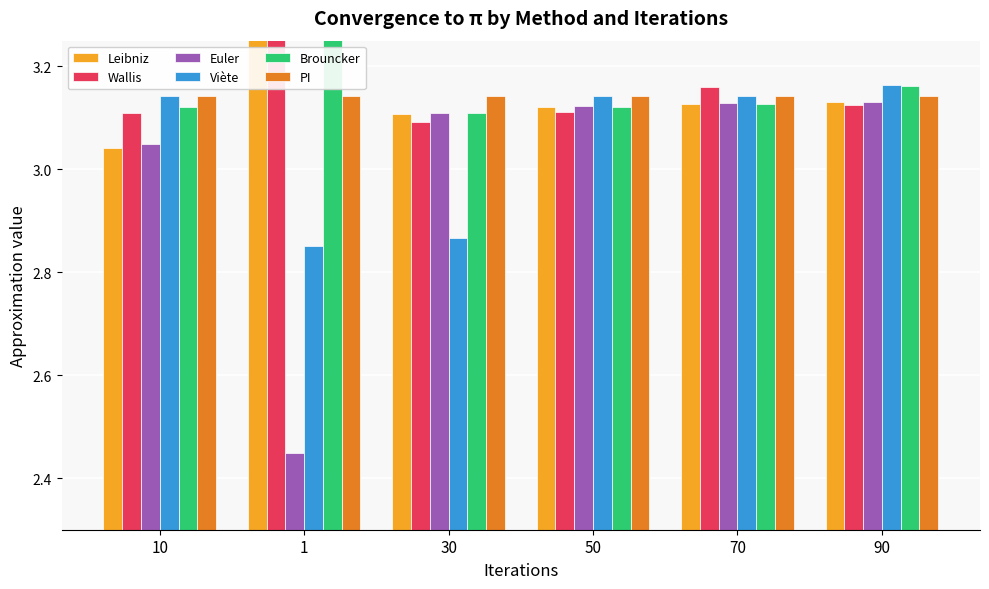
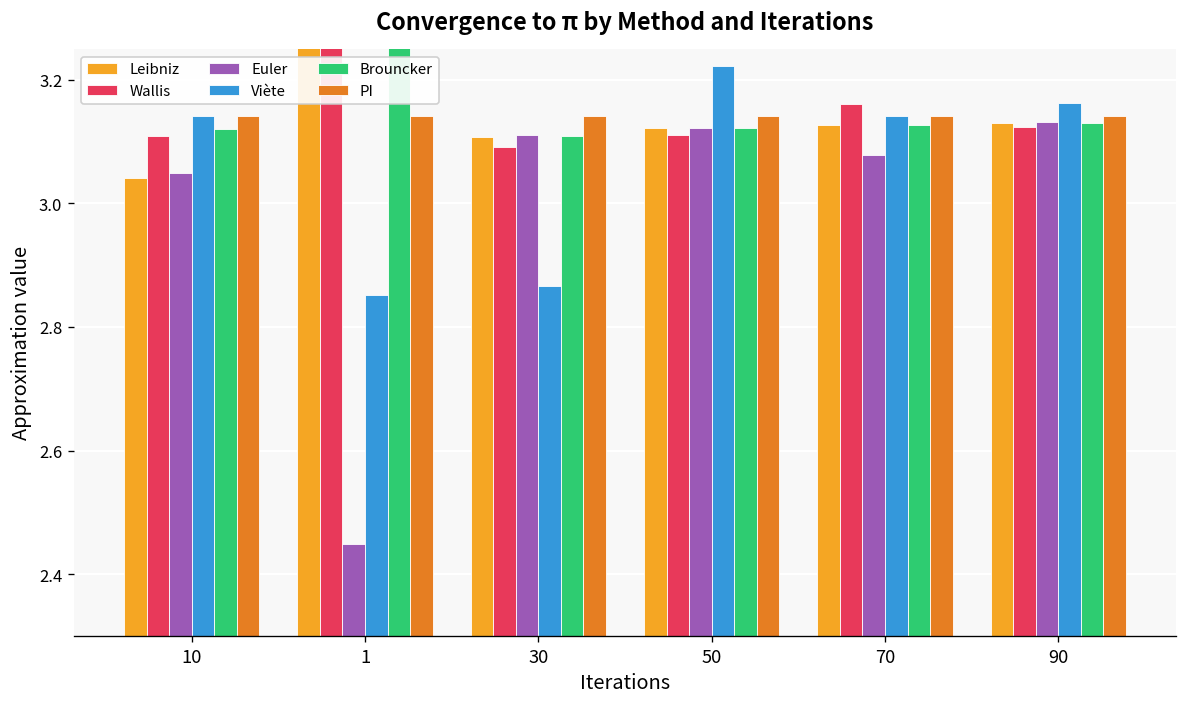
Viète, 50: 3.14 -> 3.22
Euler, 70: 3.13 -> 3.08
Brouncker, 90: 3.16 -> 3.13
